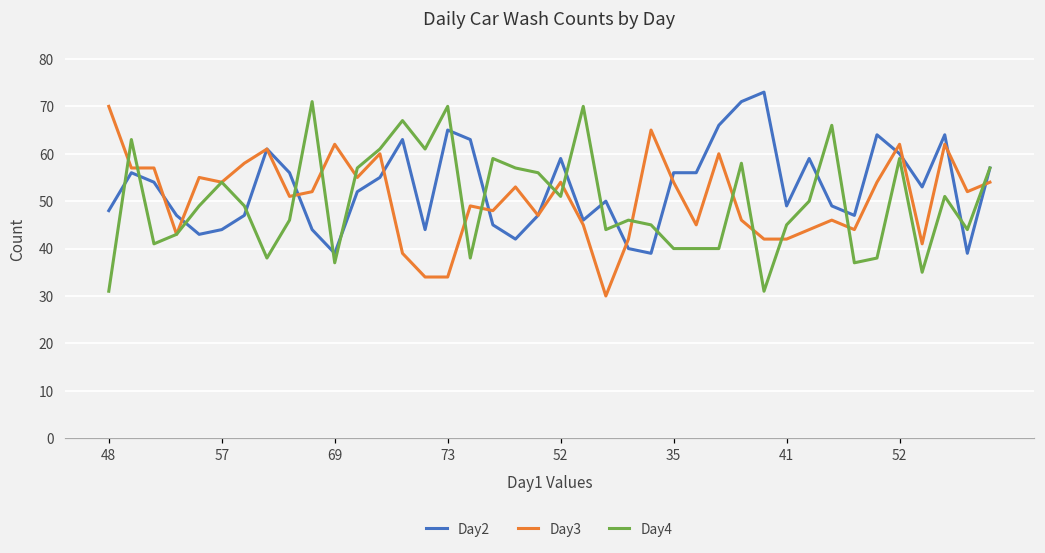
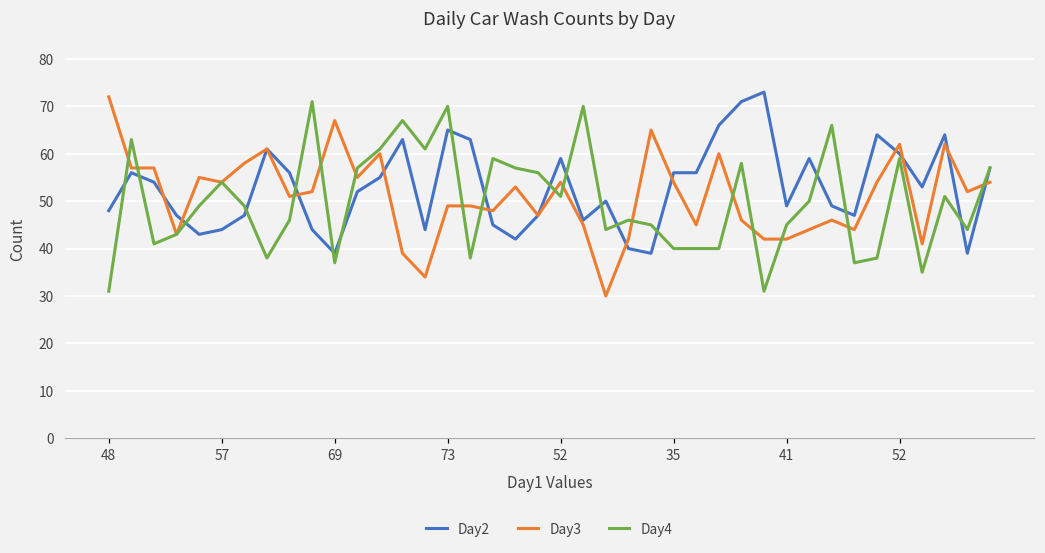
Day3, 48: 70 -> 72
Day3, 69: 62 -> 67
Day3, 73: 34 -> 49
